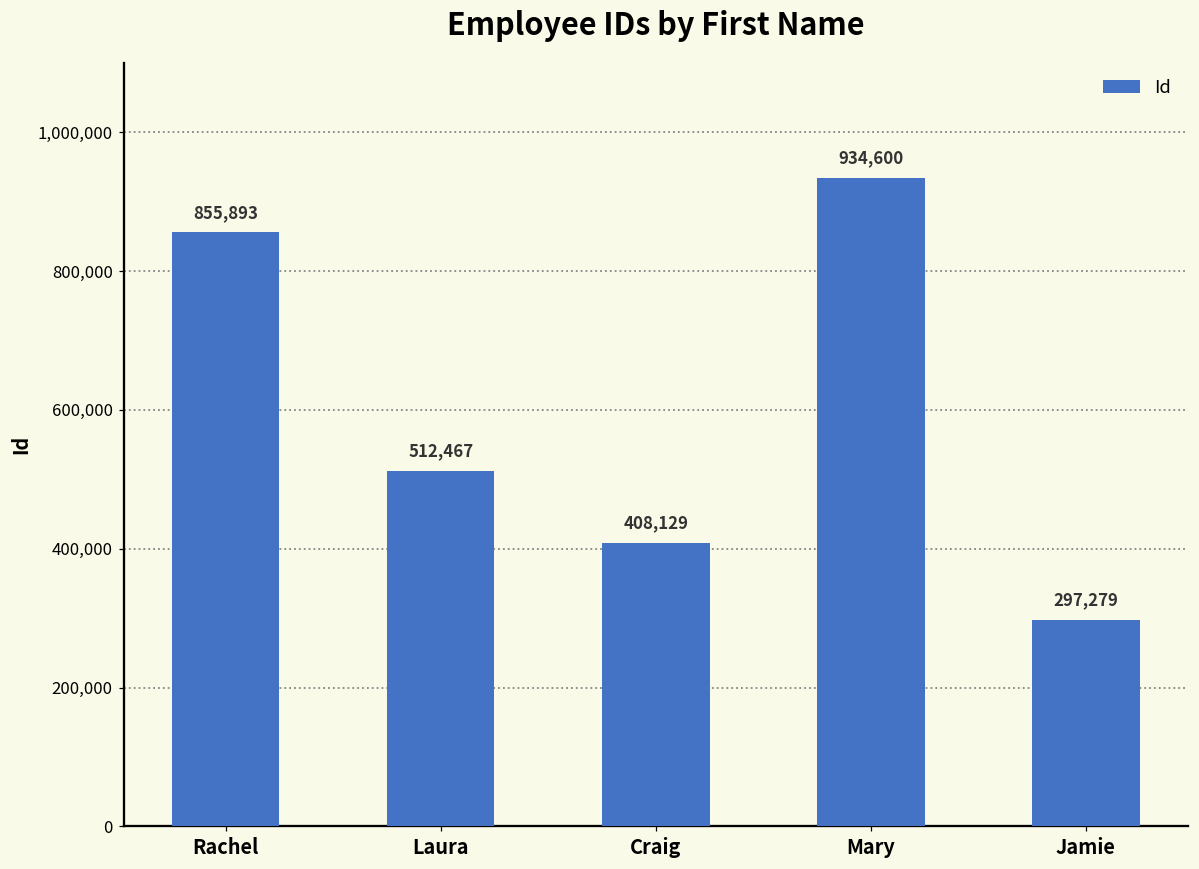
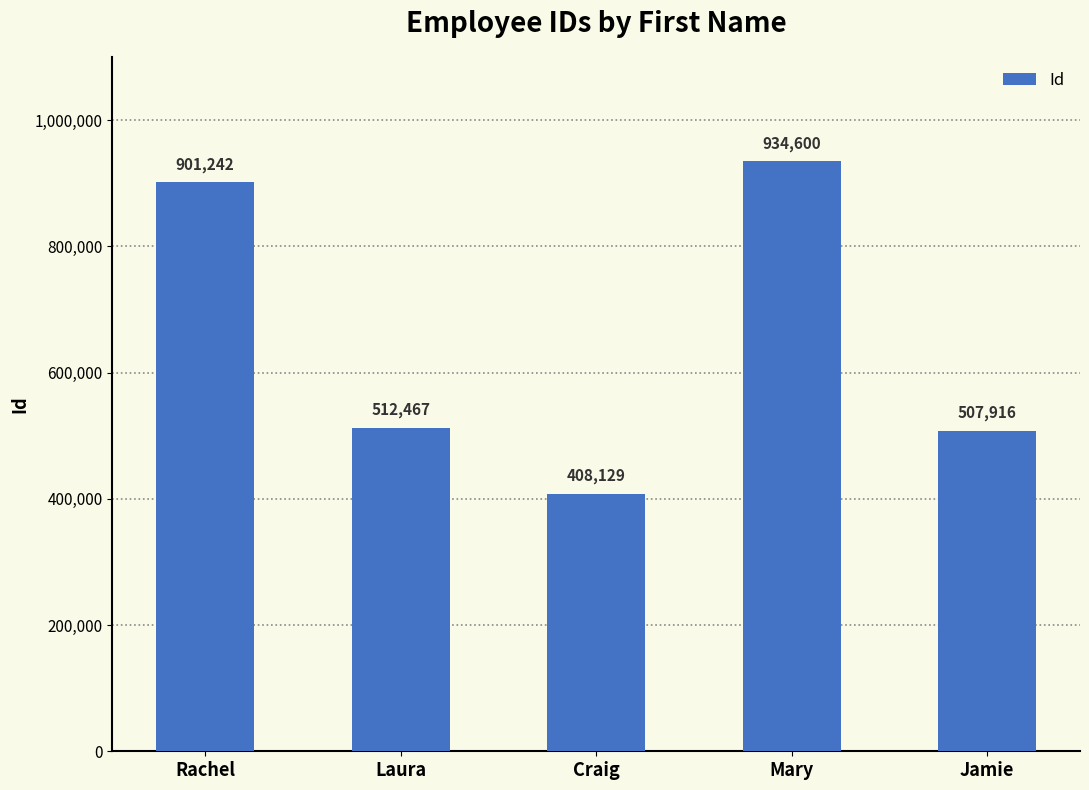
Rachel: 855,893 -> 901,242
Jamie: 297,279 -> 507,916
